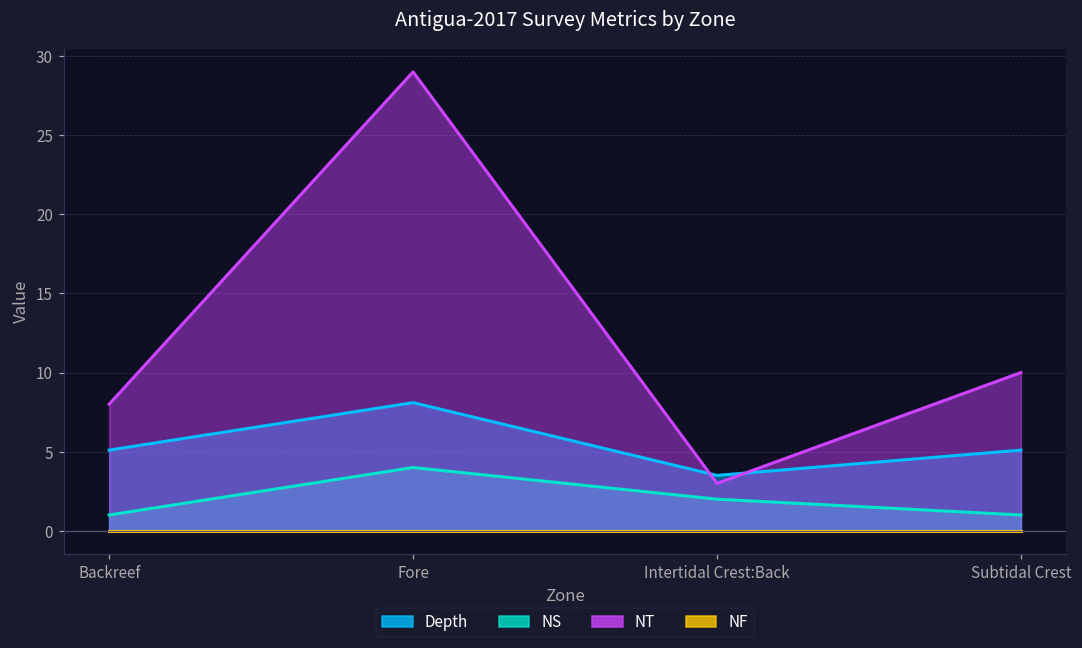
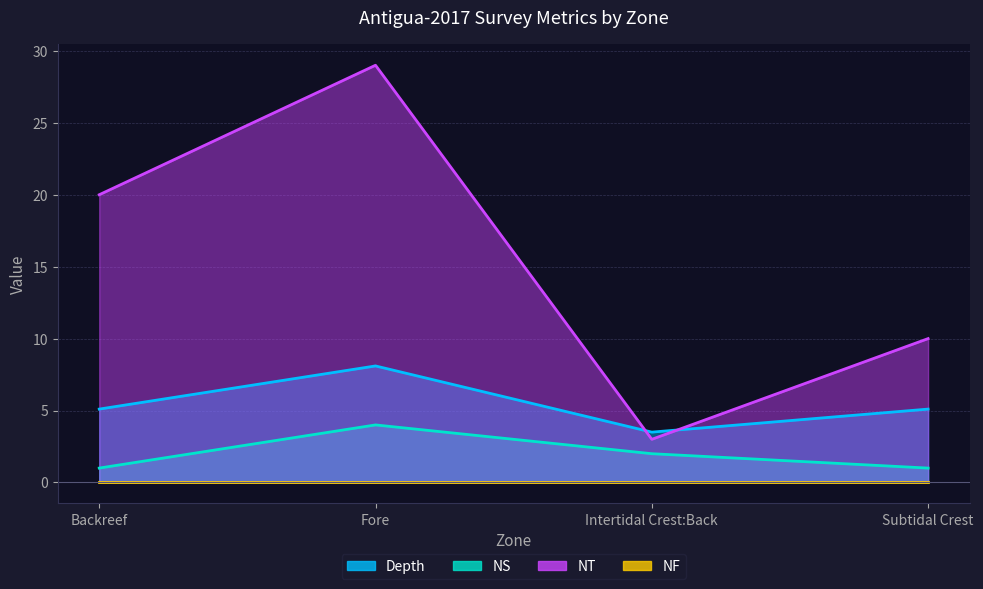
NT, Backreef: 8 -> 20
